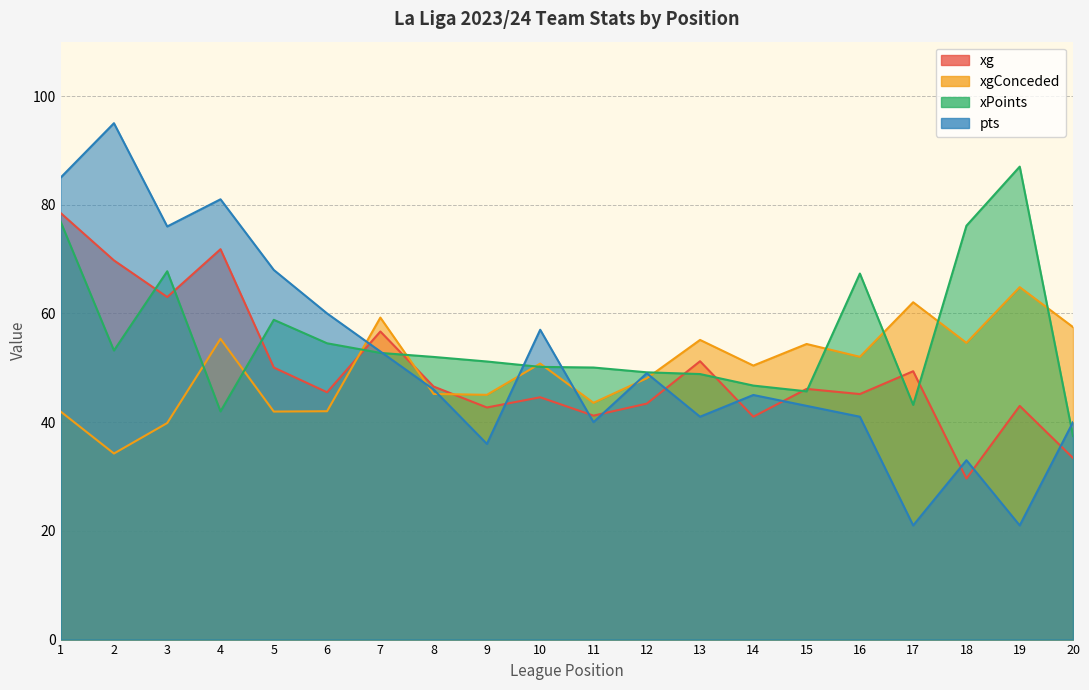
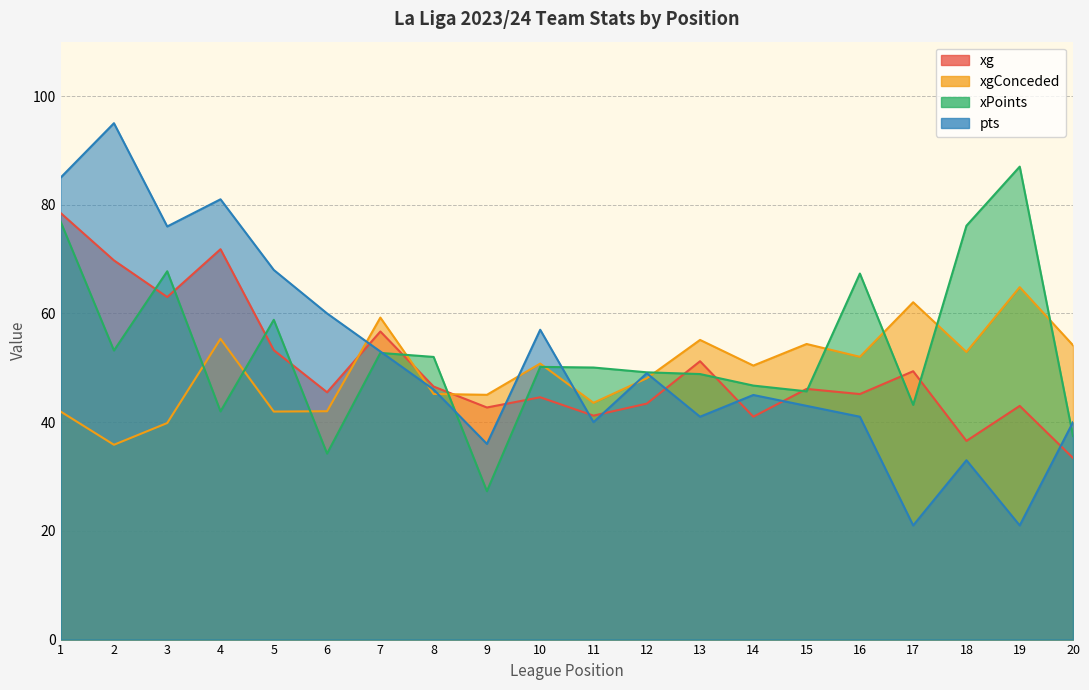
xgConceded, 2: 34 -> 36
xg, 5: 50 -> 53
xPoints, 6: 55 -> 34
xPoints, 9: 51 -> 27
xg, 18: 30 -> 37
xgConceded, 18: 55 -> 53
xgConceded, 20: 57 -> 54
